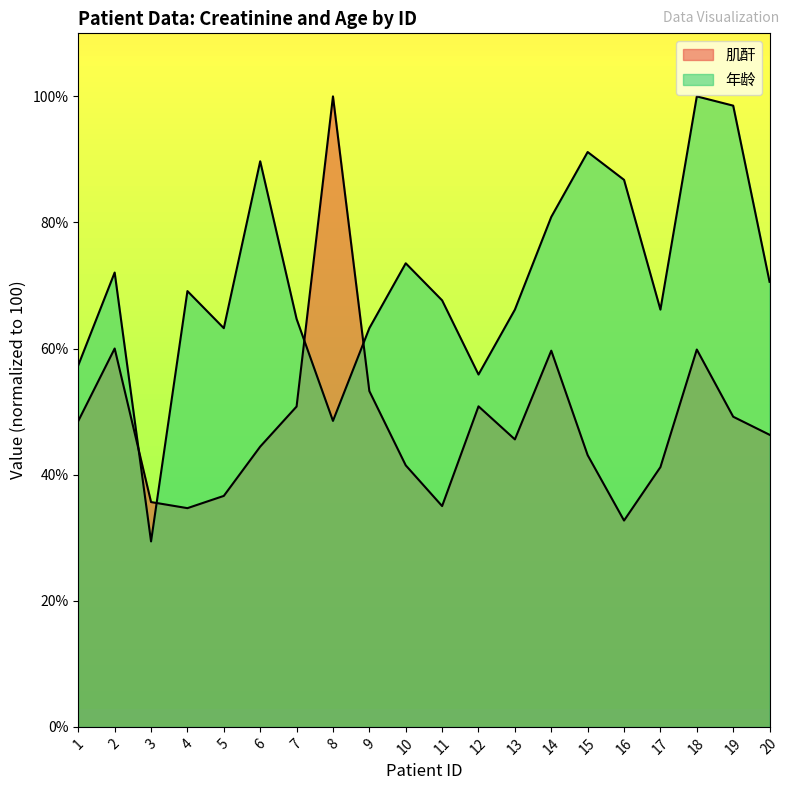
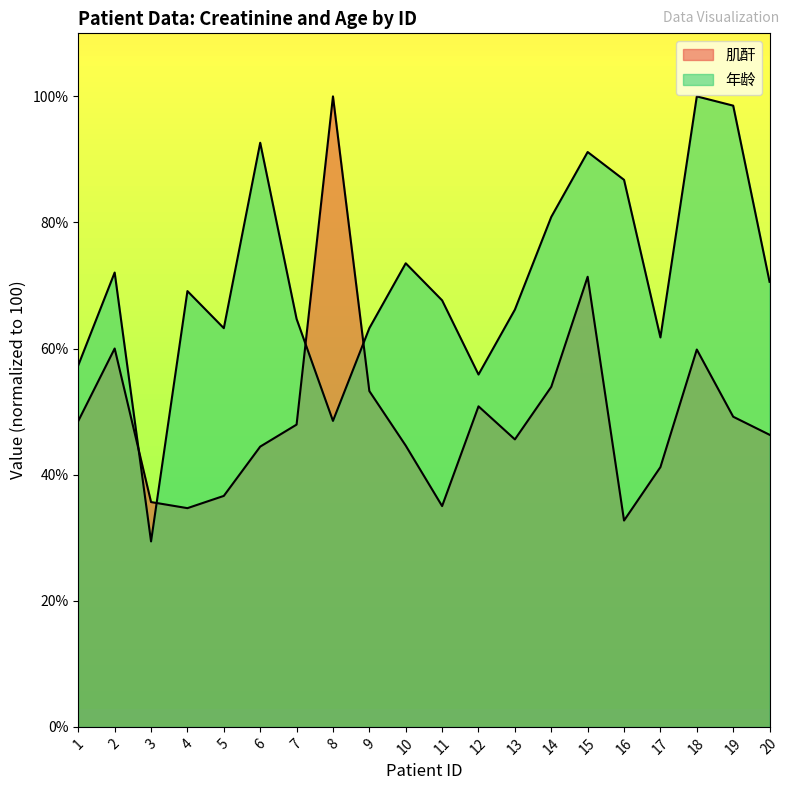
年龄, 6: 90% -> 93%
肌酐, 7: 51% -> 48%
肌酐, 10: 41% -> 45%
肌酐, 14: 60% -> 54%
肌酐, 15: 43% -> 71%
年龄, 17: 66% -> 62%
